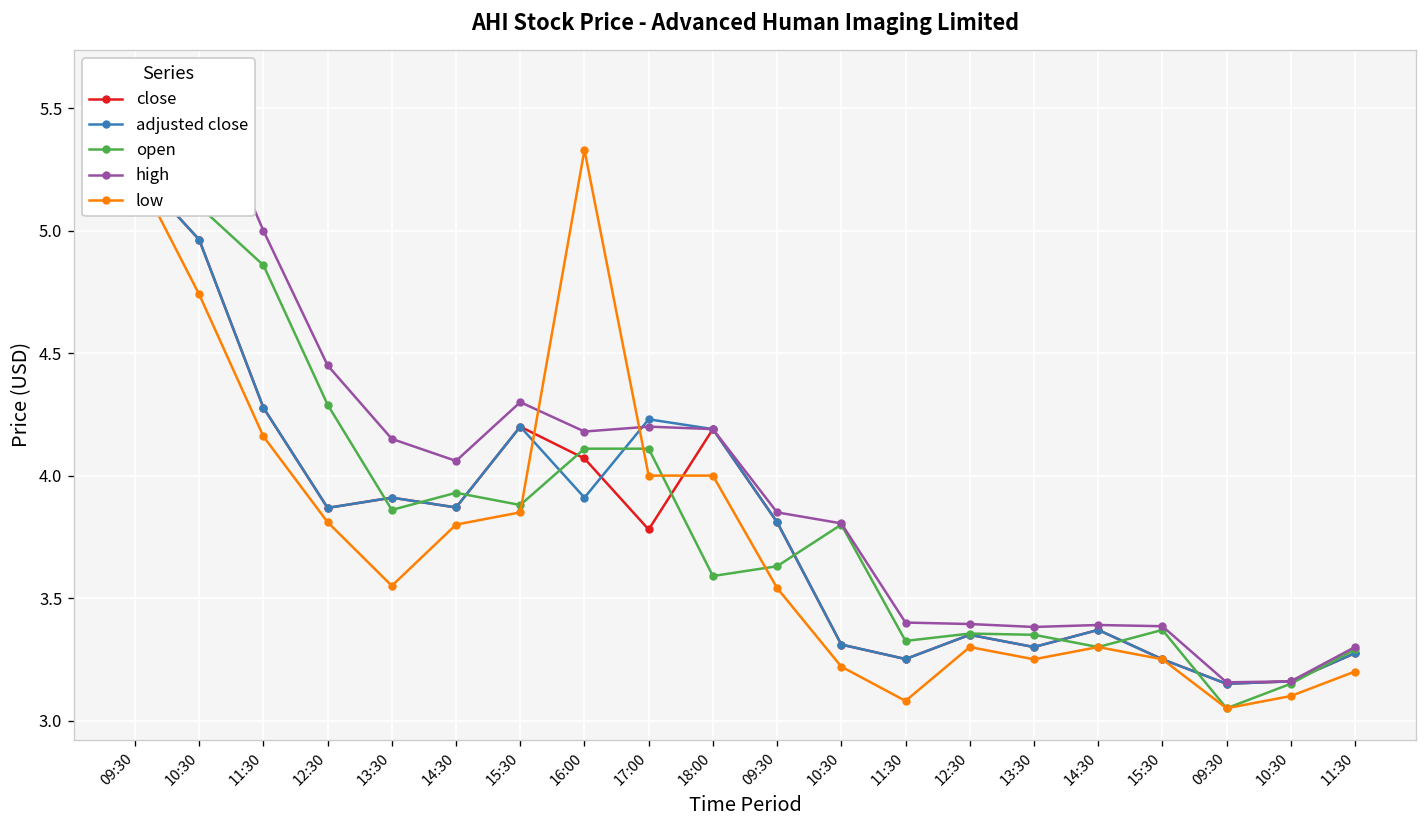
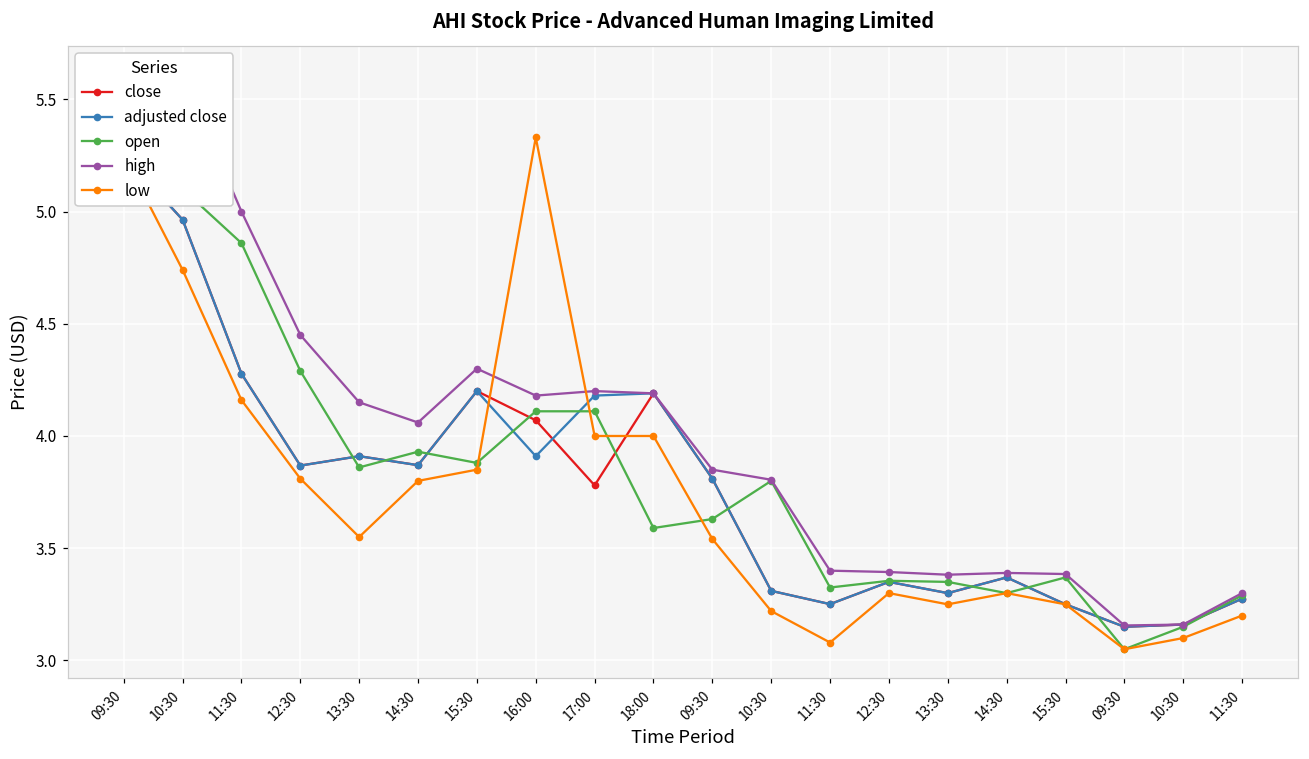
adjusted close, 17:00: 4.23 -> 4.18
